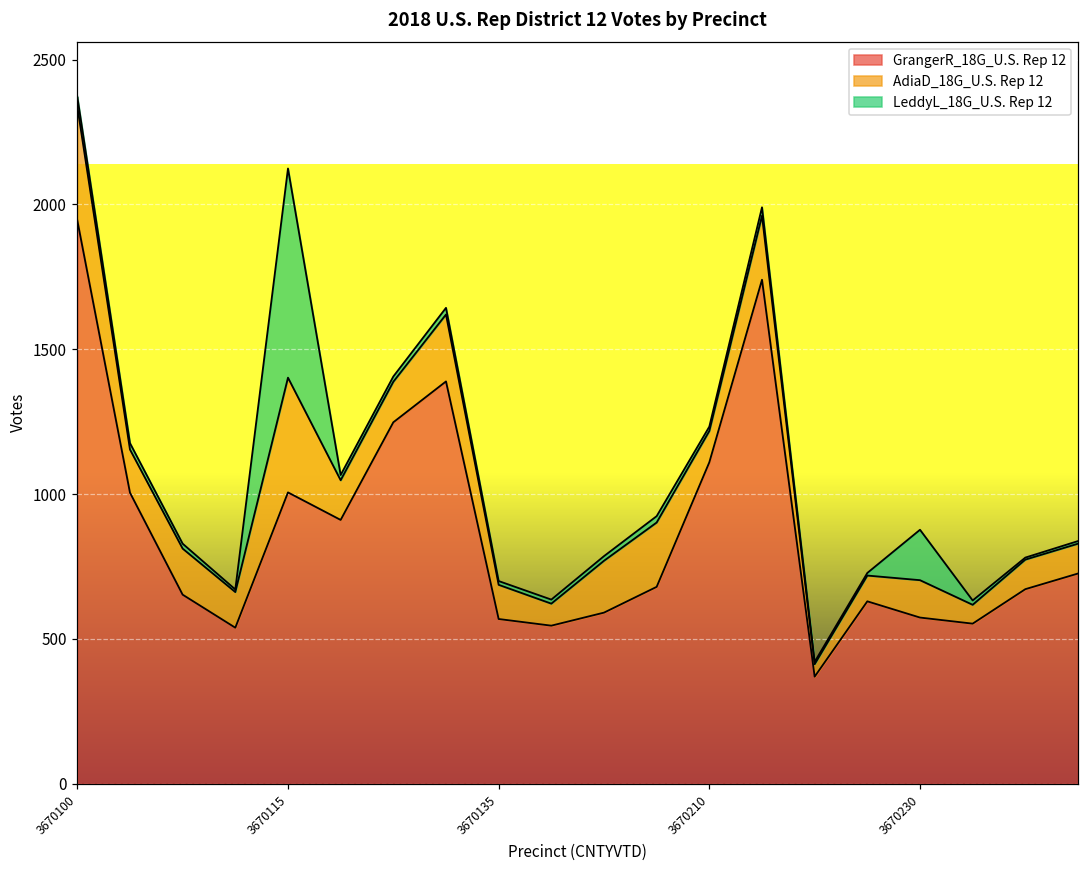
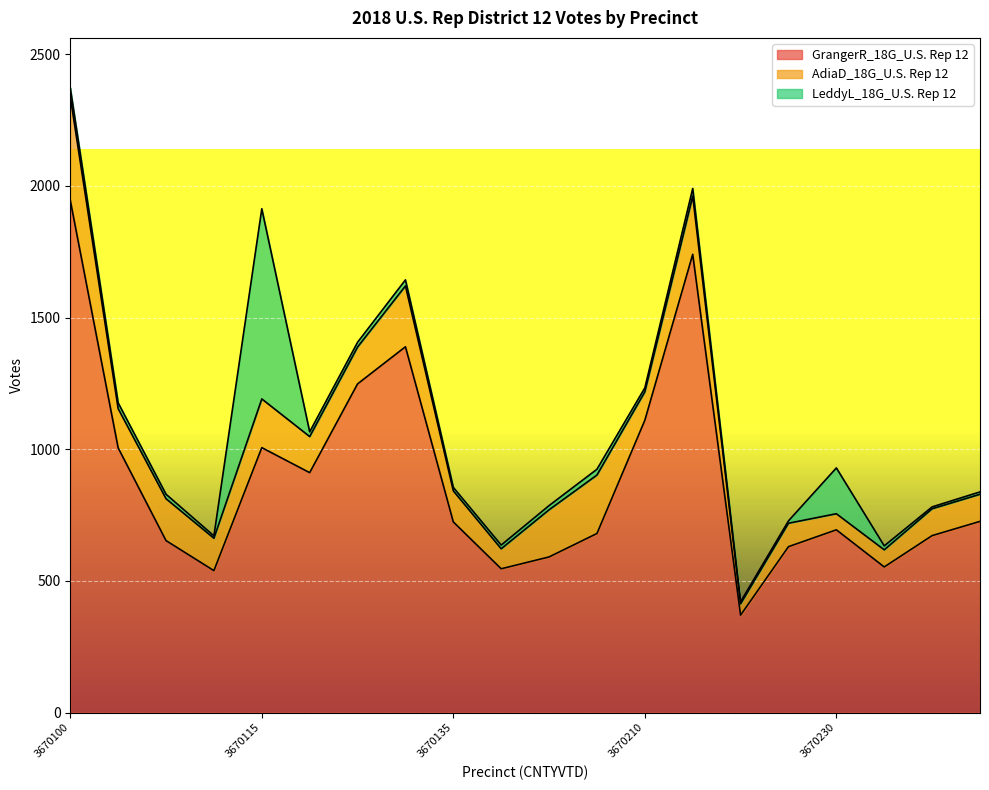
AdiaD_18G_U.S. Rep 12, 3670115: 400 -> 190
GrangerR_18G_U.S. Rep 12, 3670135: 570 -> 720
GrangerR_18G_U.S. Rep 12, 3670230: 570 -> 690
AdiaD_18G_U.S. Rep 12, 3670230: 130 -> 60
